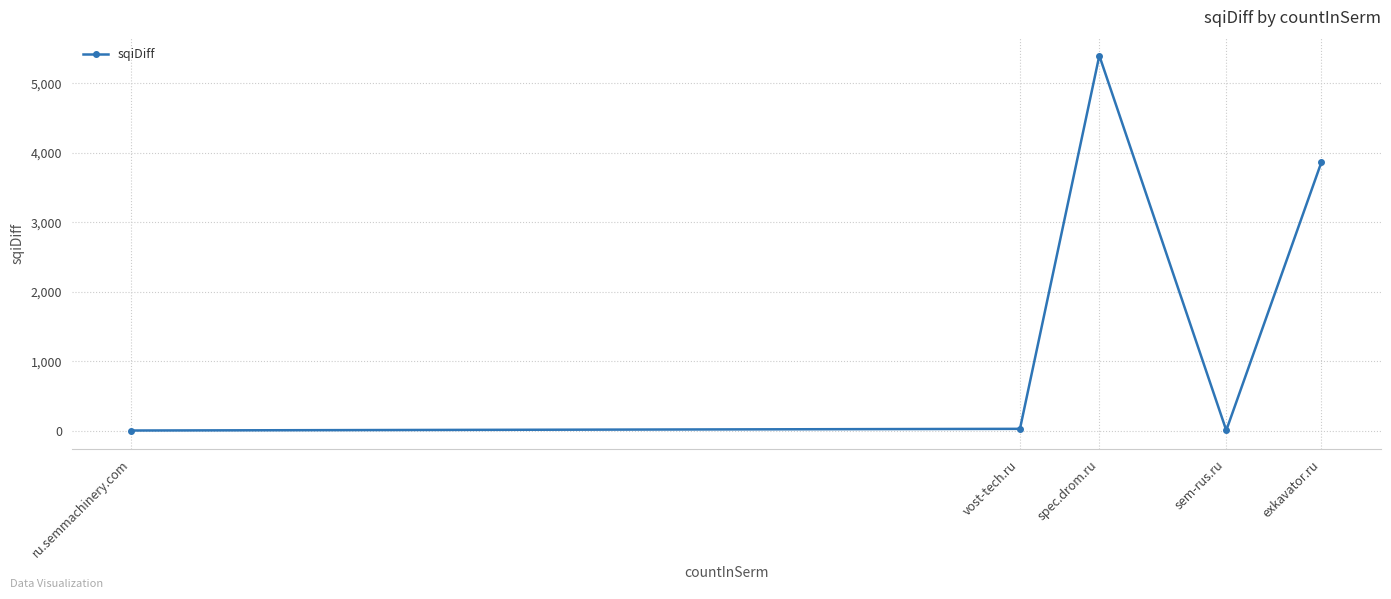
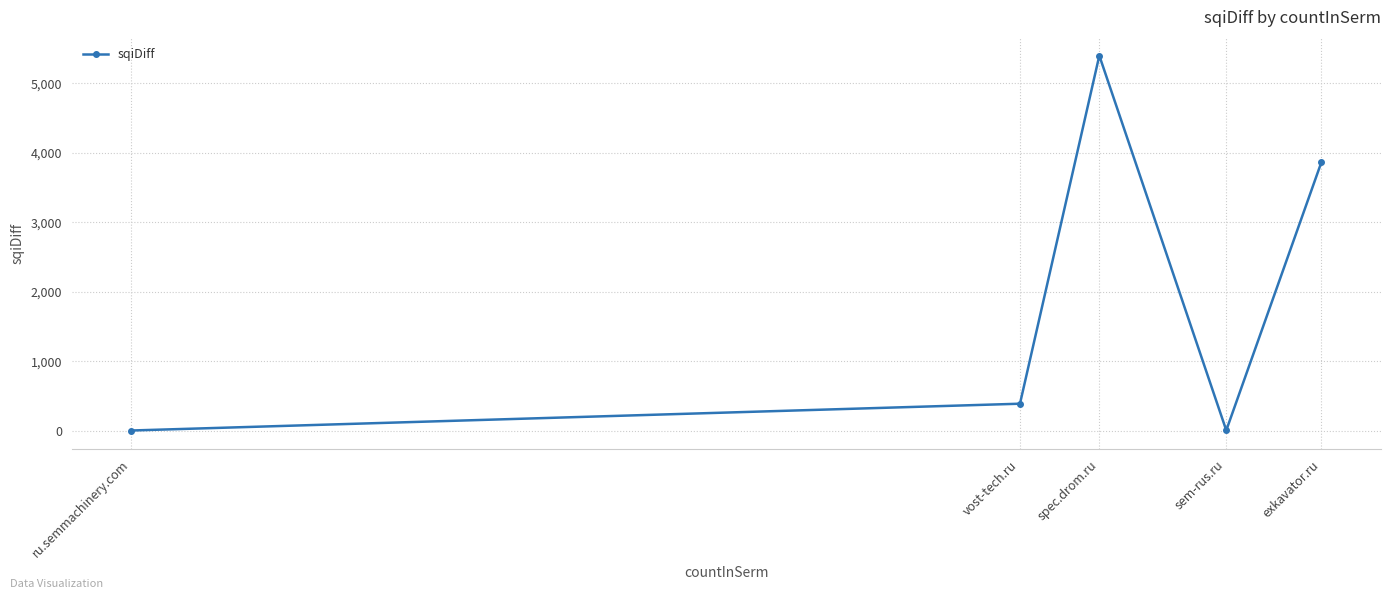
vost-tech.ru: 0 -> 400
